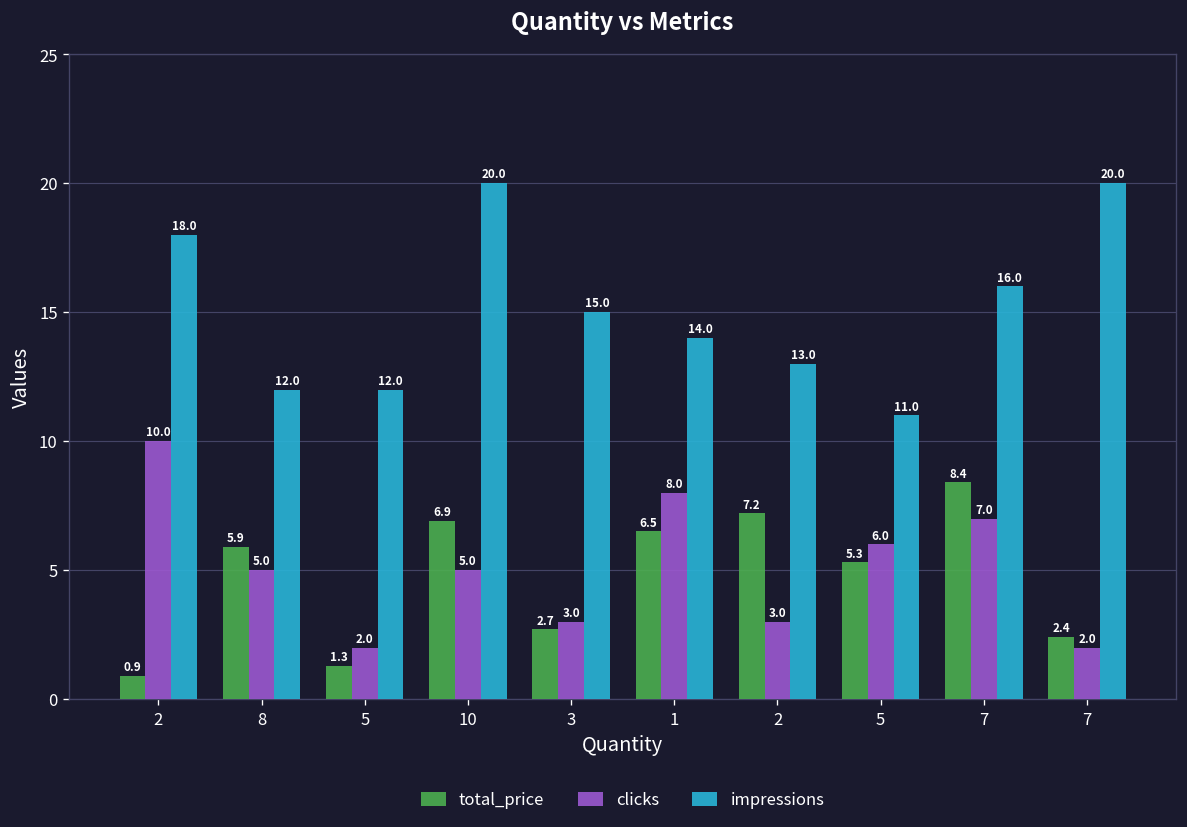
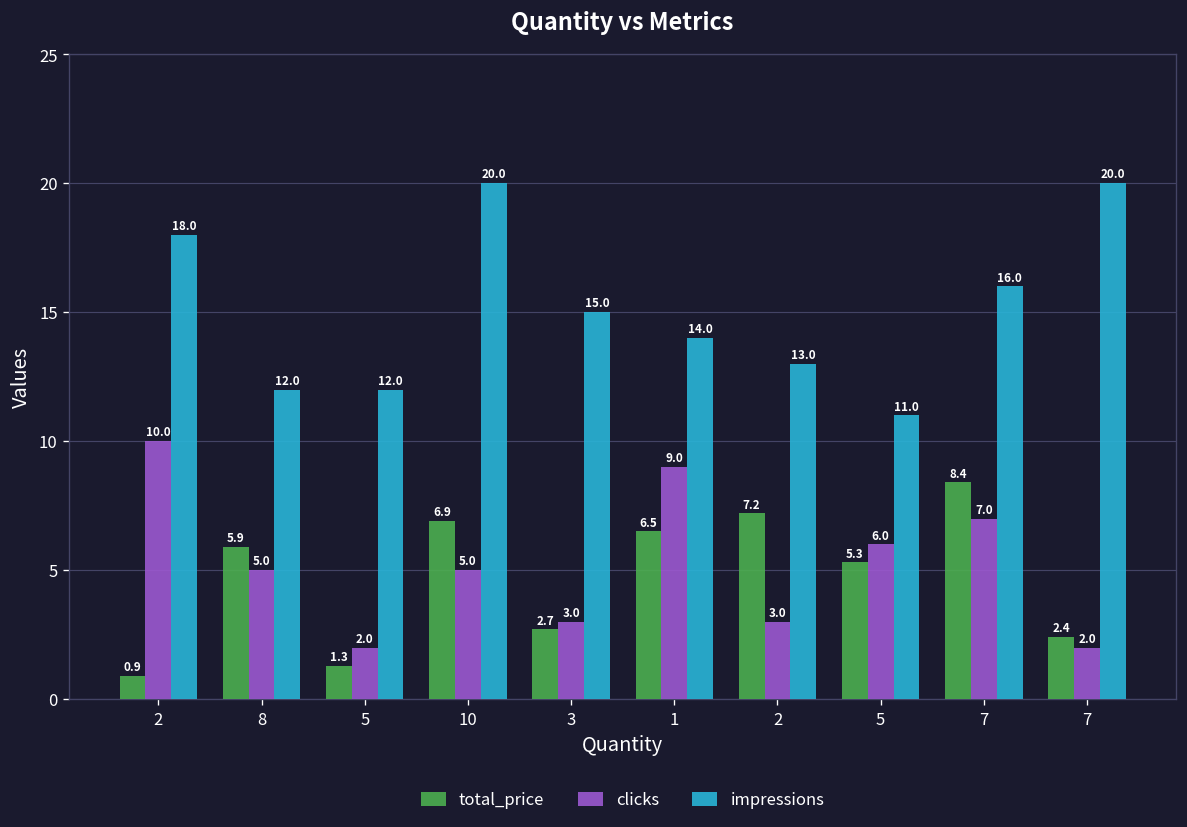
clicks, 1: 8.0 -> 9.0
